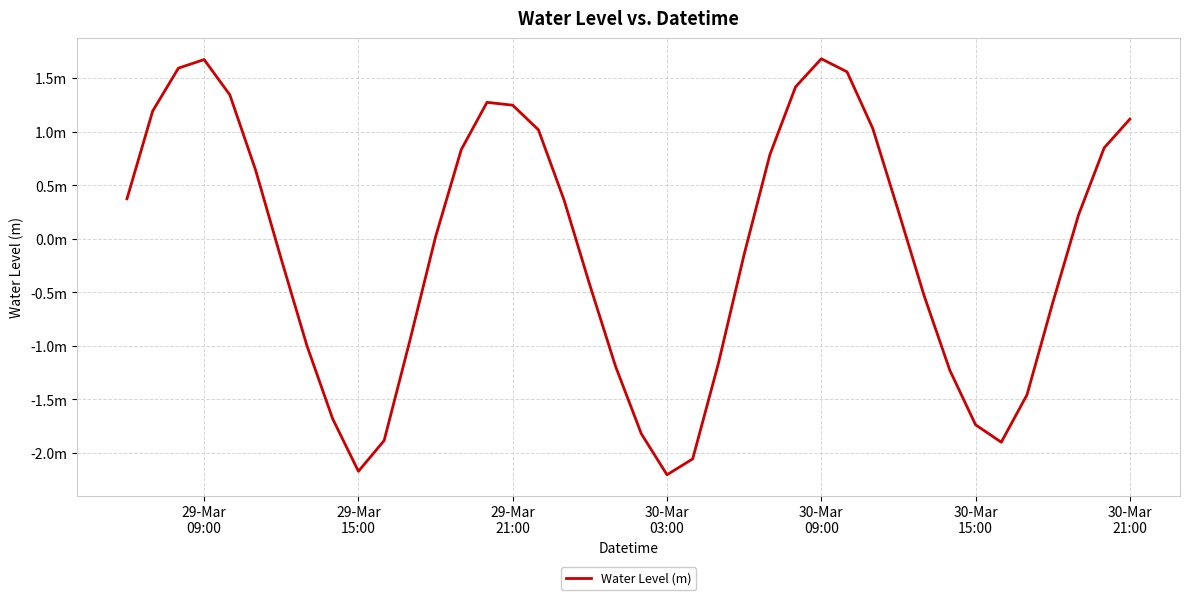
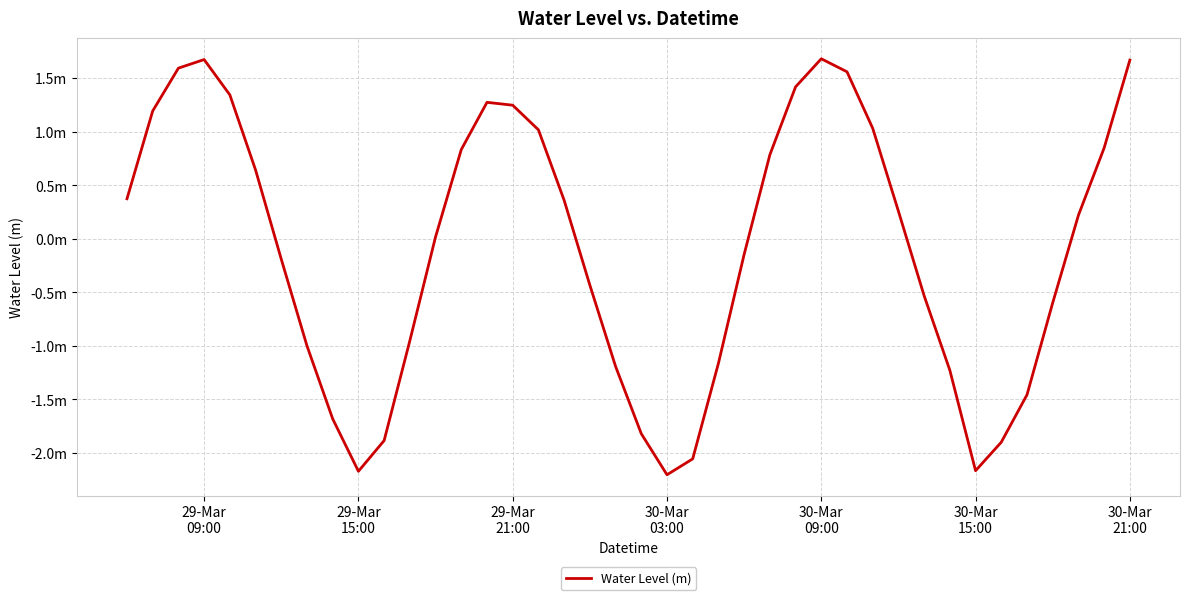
30-Mar 15:00: -1.74m -> -2.16m
30-Mar 21:00: 1.12m -> 1.67m
